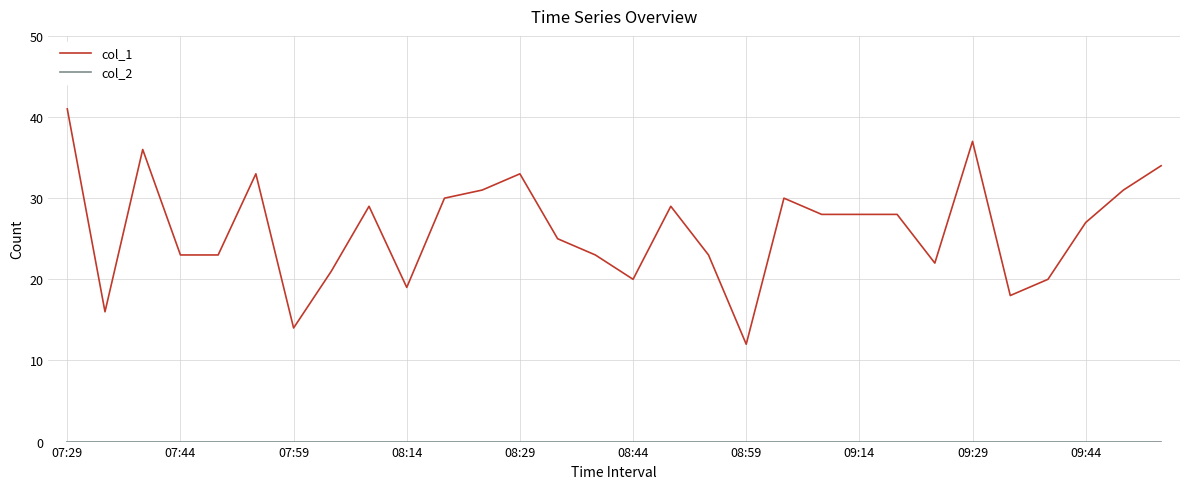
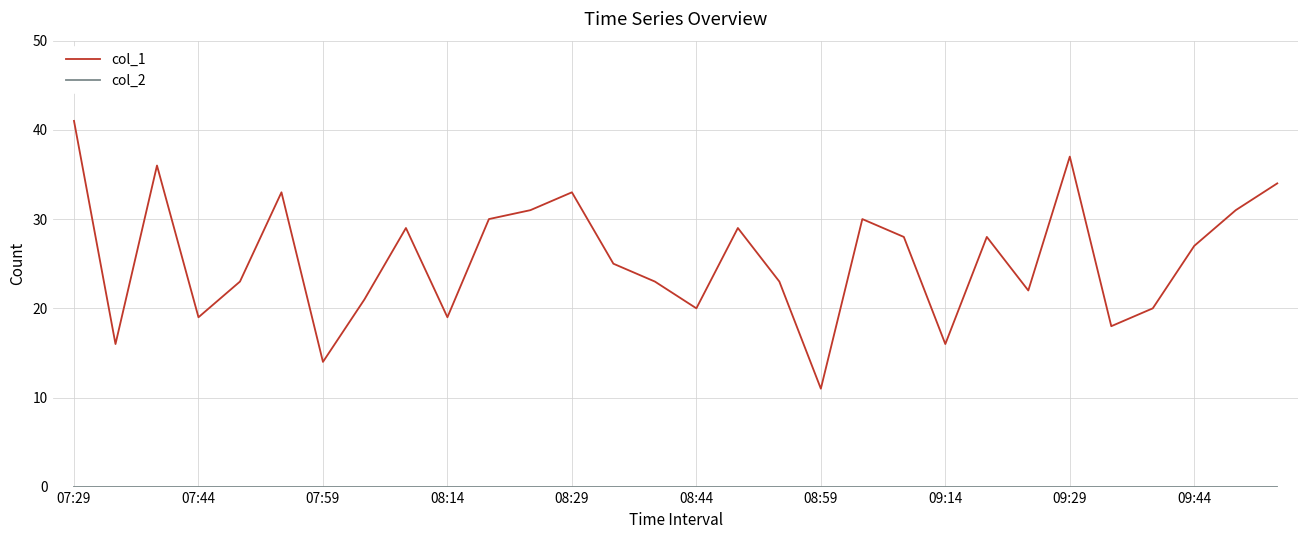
col_1, 07:44: 23 -> 19
col_1, 08:59: 12 -> 11
col_1, 09:14: 28 -> 16
